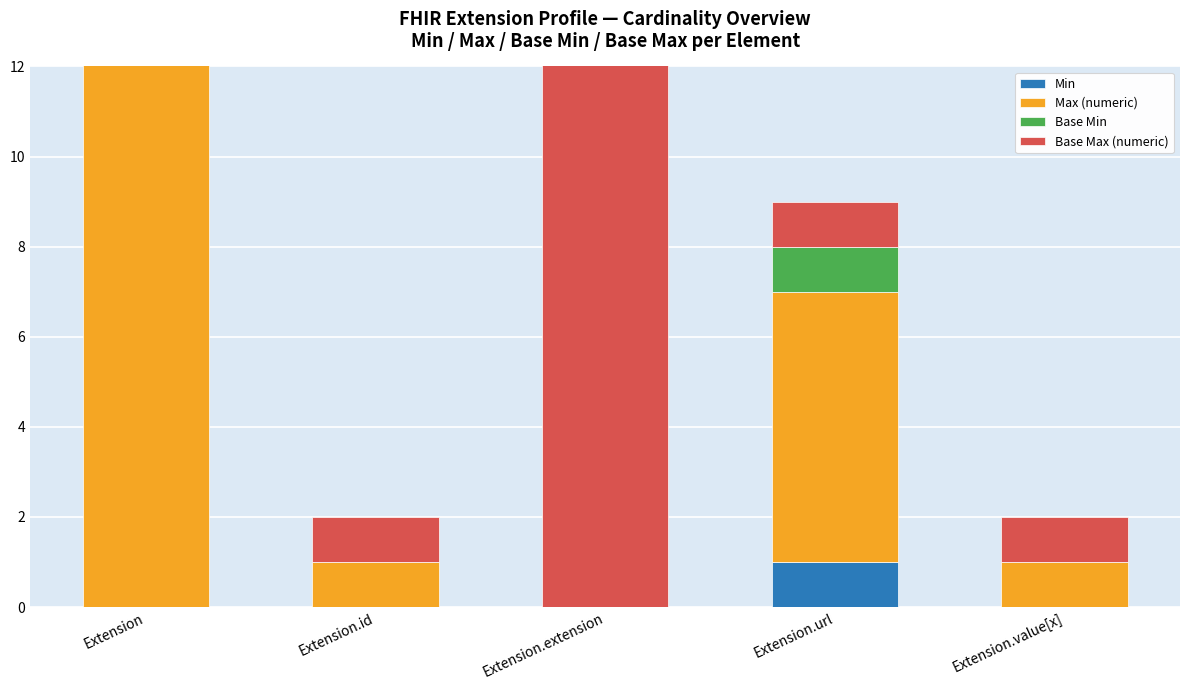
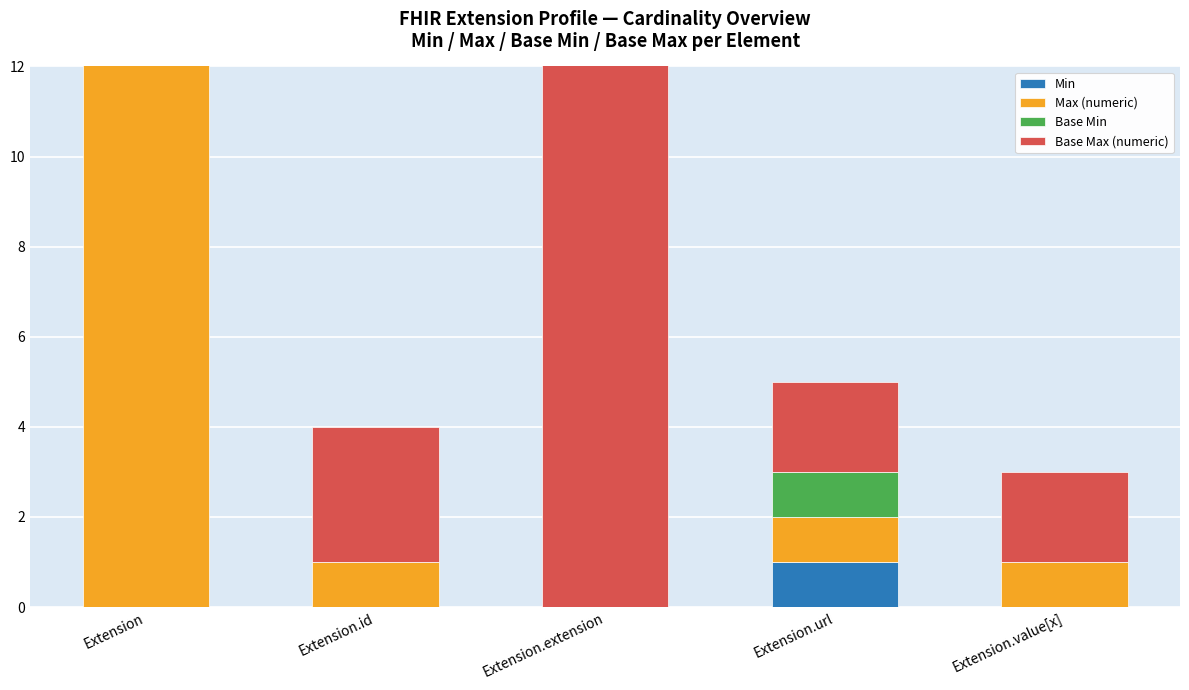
Base Max (numeric), Extension.id: 1 -> 3
Max (numeric), Extension.url: 6 -> 1
Base Max (numeric), Extension.url: 1 -> 2
Base Max (numeric), Extension.value[x]: 1 -> 2
